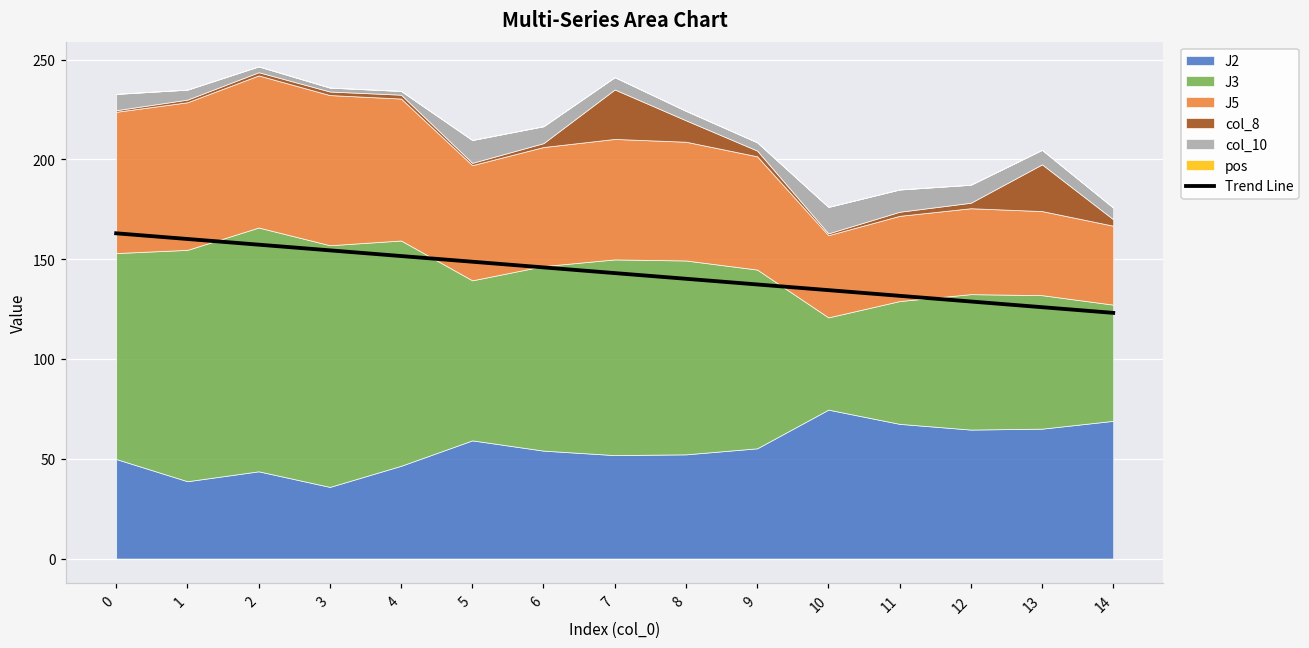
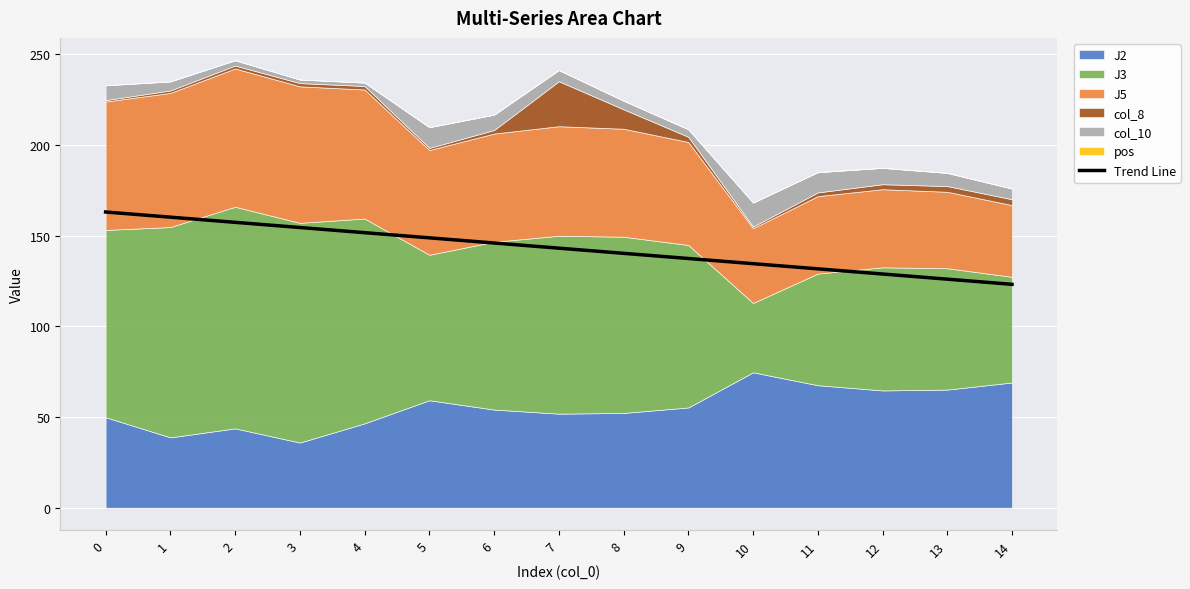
J3, 10: 46 -> 38
col_8, 13: 23 -> 3
